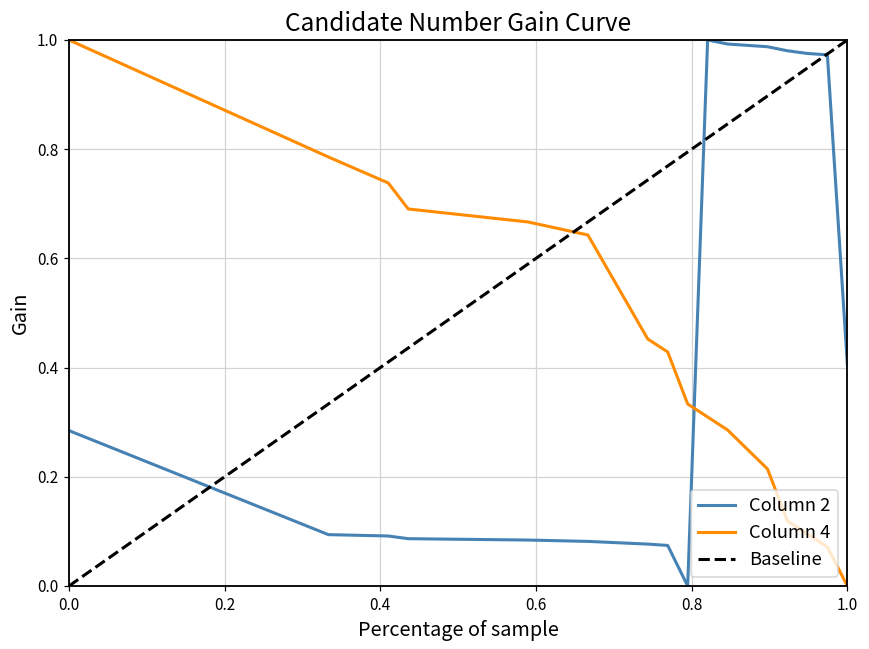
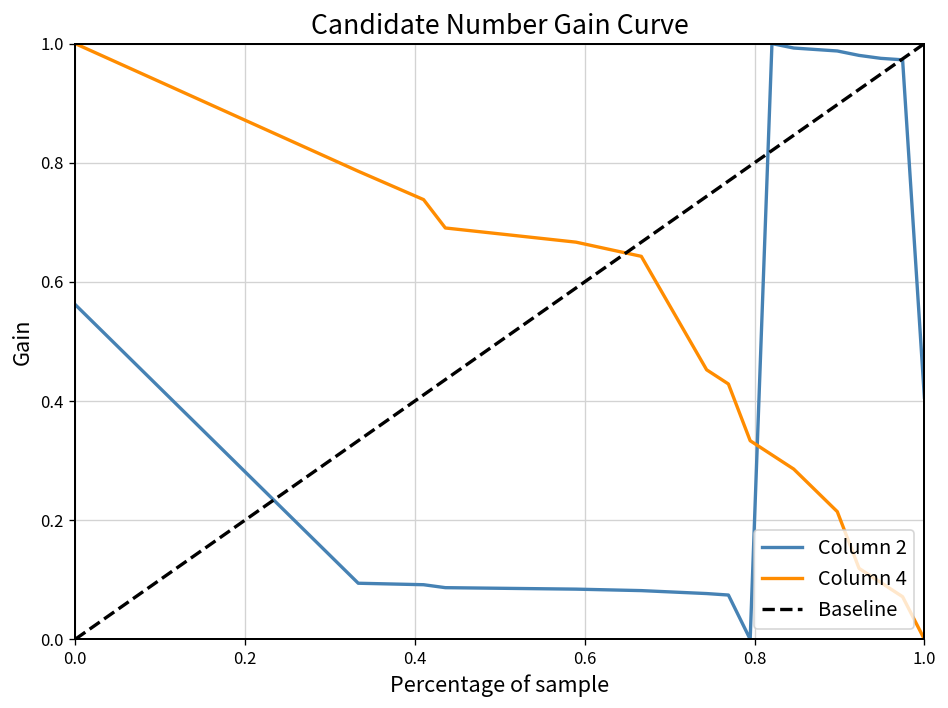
Column 2, 0.0: 0.28 -> 0.56
